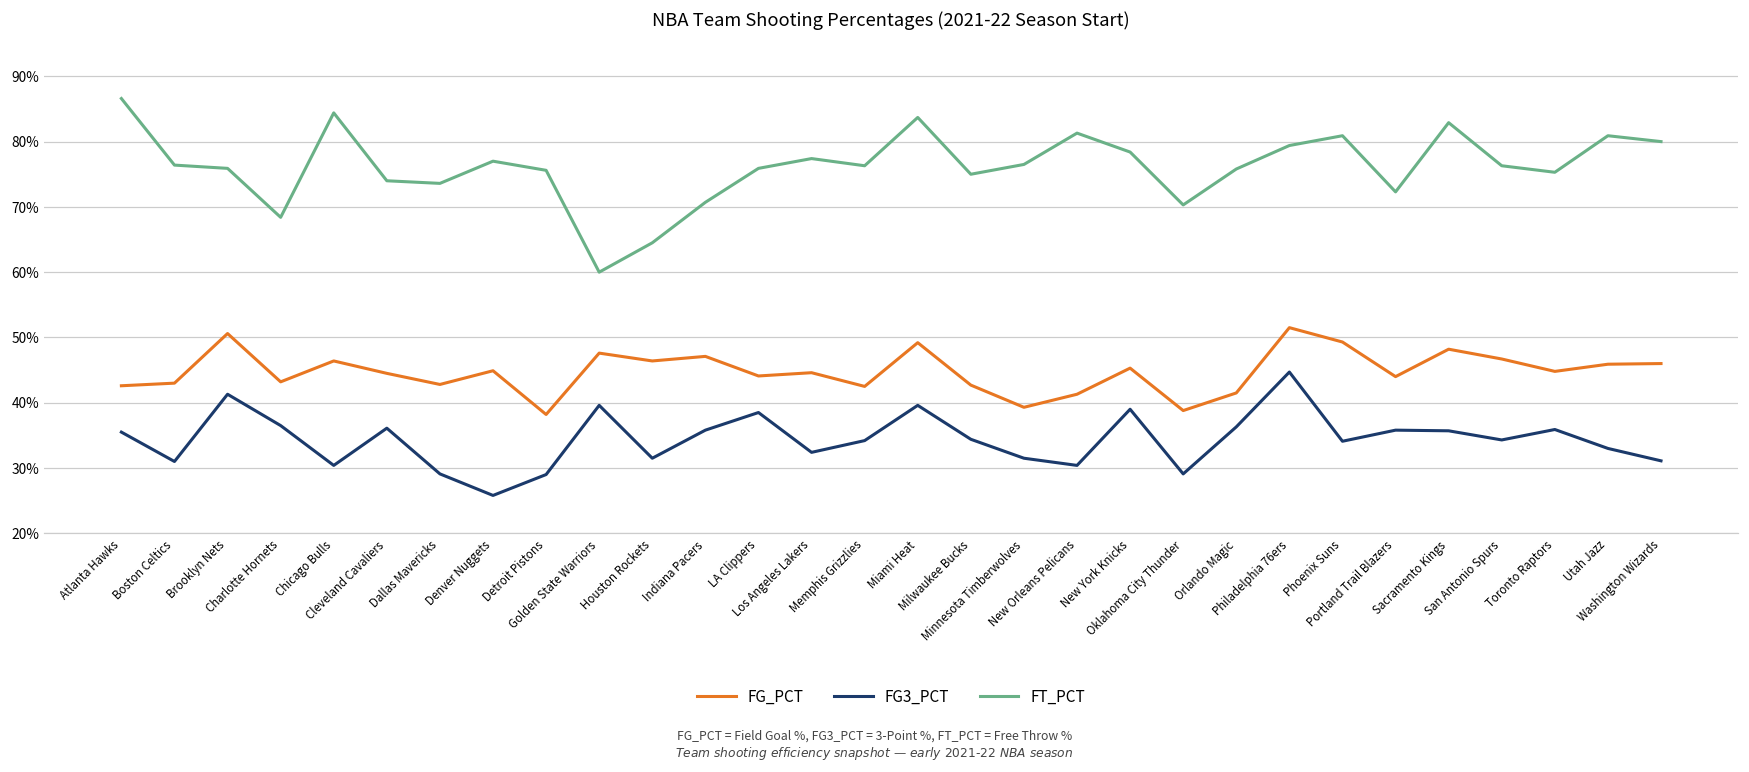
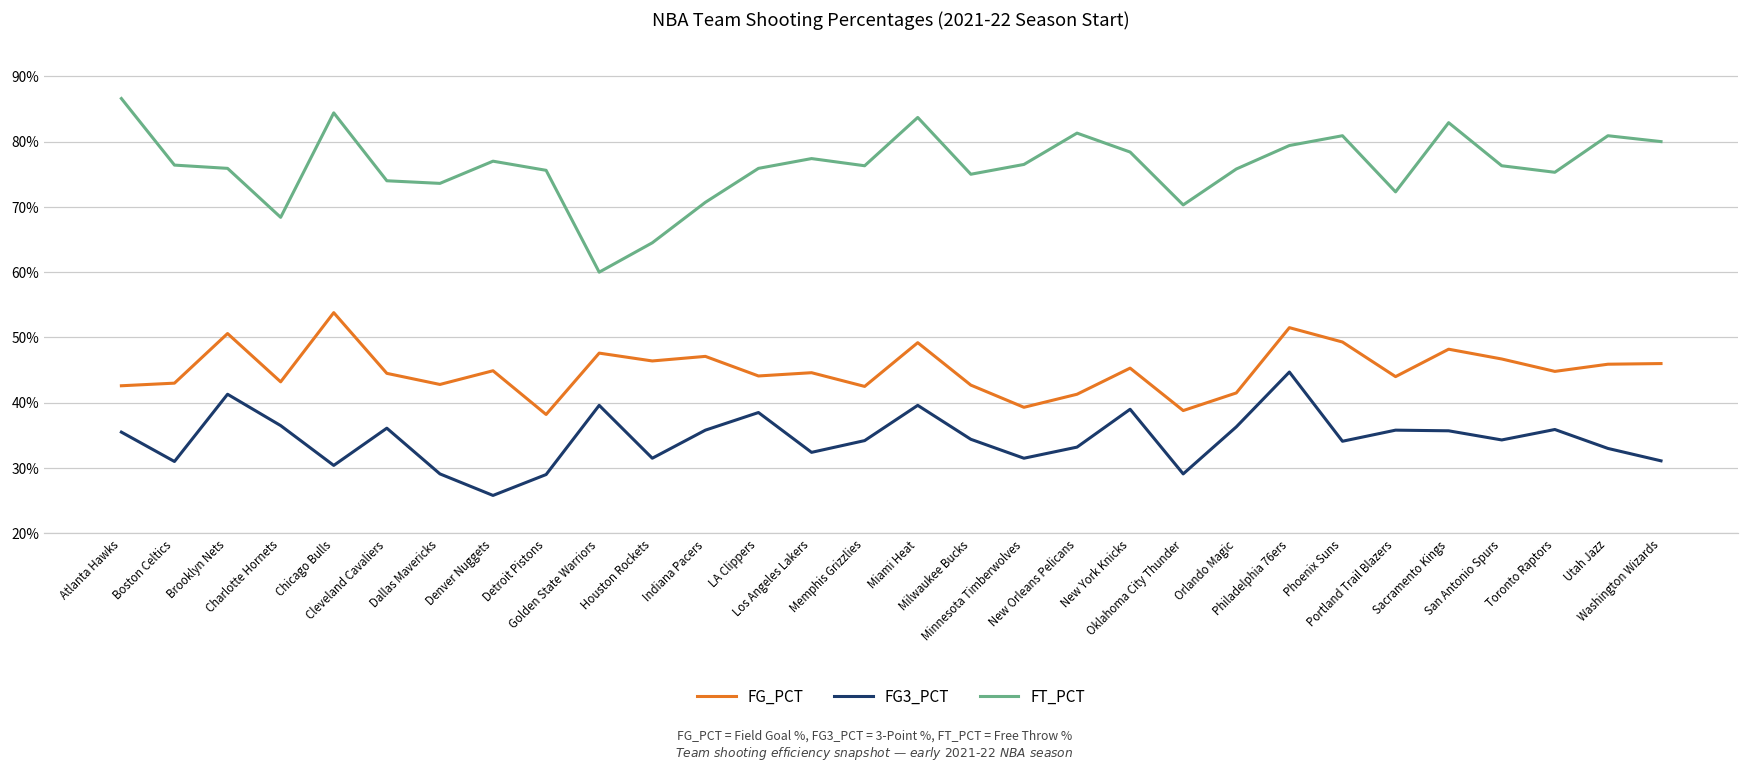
FG_PCT, Chicago Bulls: 46% -> 54%
FG3_PCT, New Orleans Pelicans: 30% -> 33%
